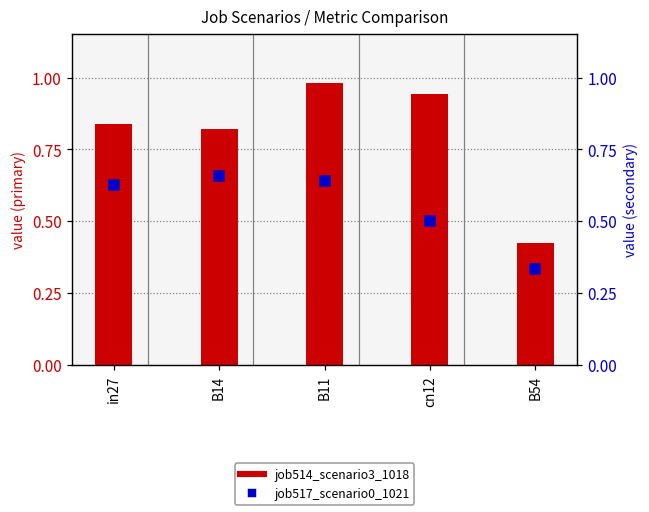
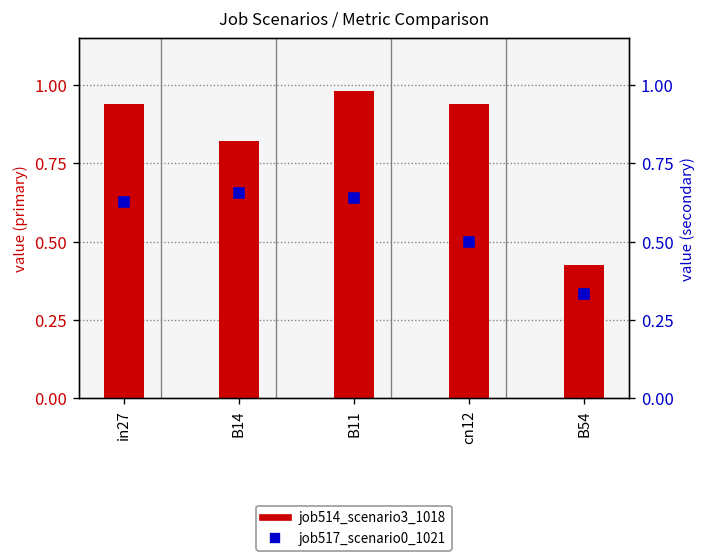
job514_scenario3_1018, in27: 0.84 -> 0.94
